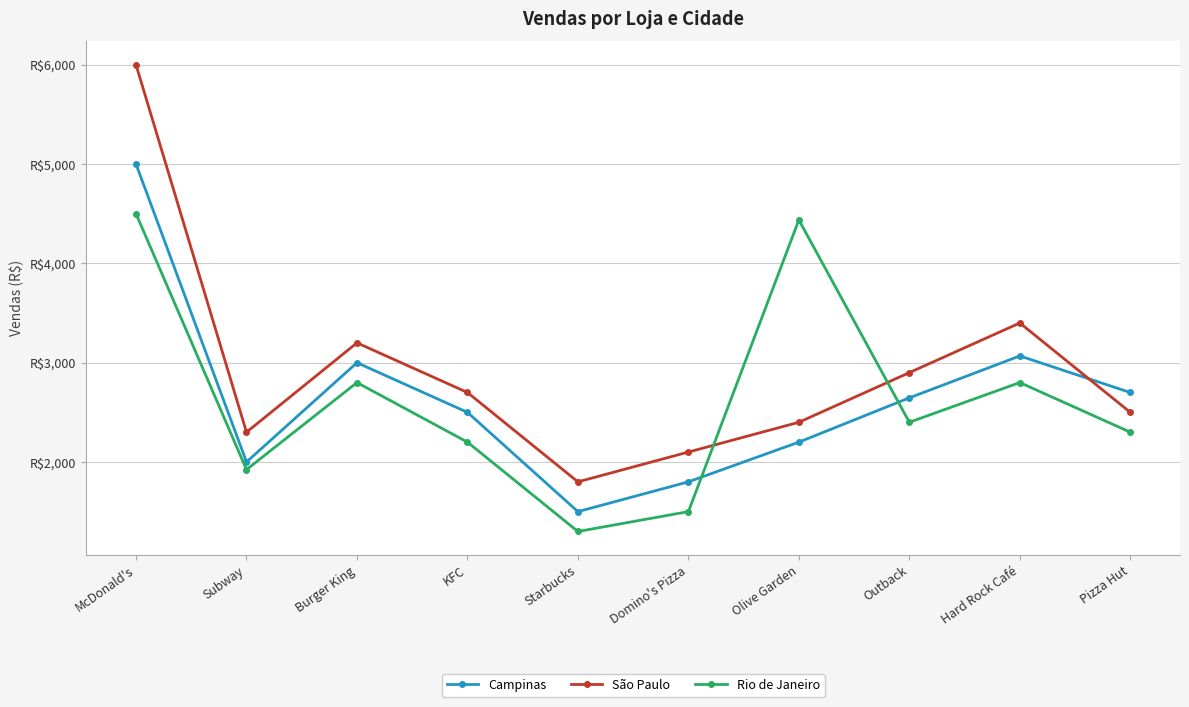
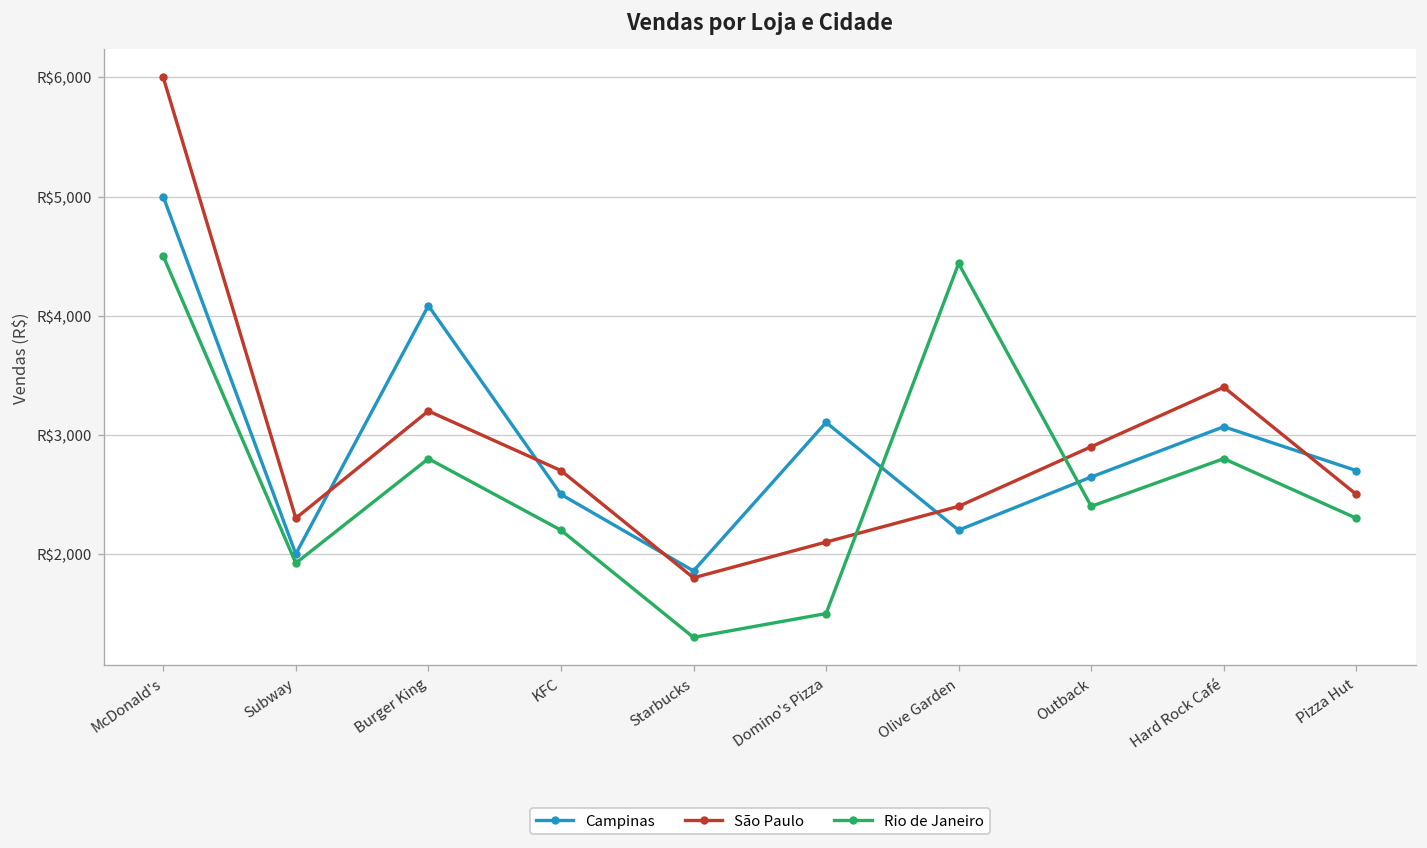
Campinas, Burger King: R$3,000 -> R$4,100
Campinas, Starbucks: R$1,500 -> R$1,900
Campinas, Domino's Pizza: R$1,800 -> R$3,100
